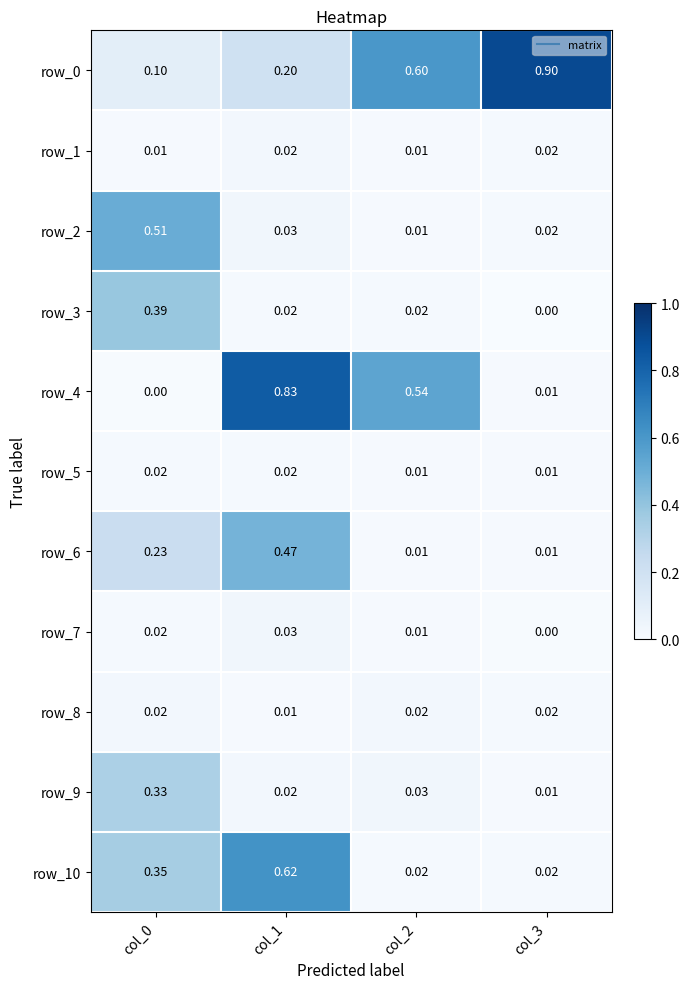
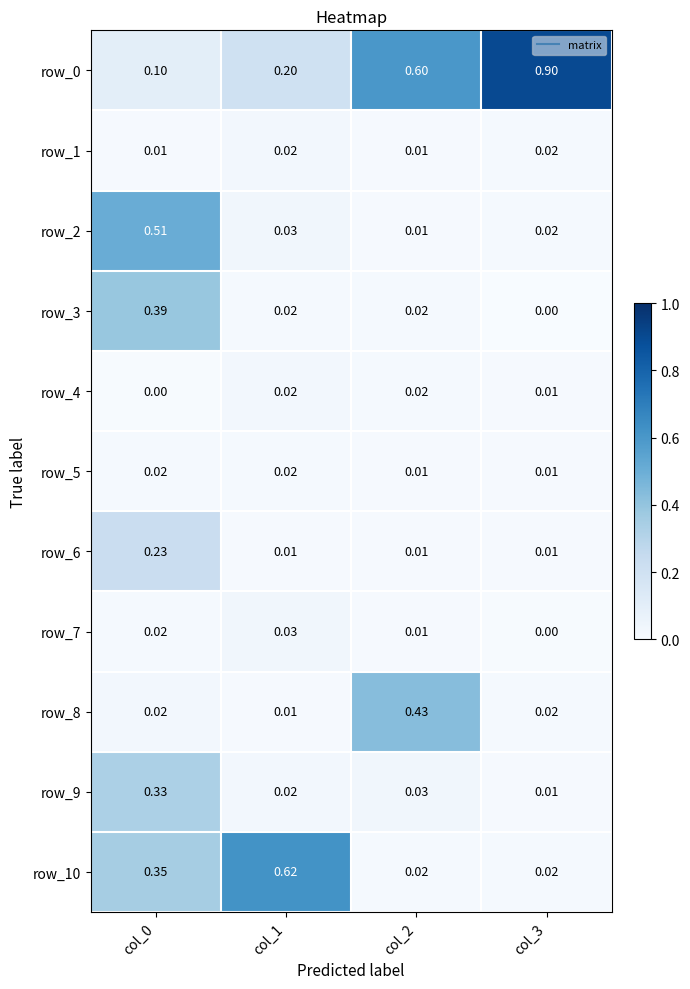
row_4, col_1: 0.83 -> 0.02
row_4, col_2: 0.54 -> 0.02
row_6, col_1: 0.47 -> 0.01
row_8, col_2: 0.02 -> 0.43
